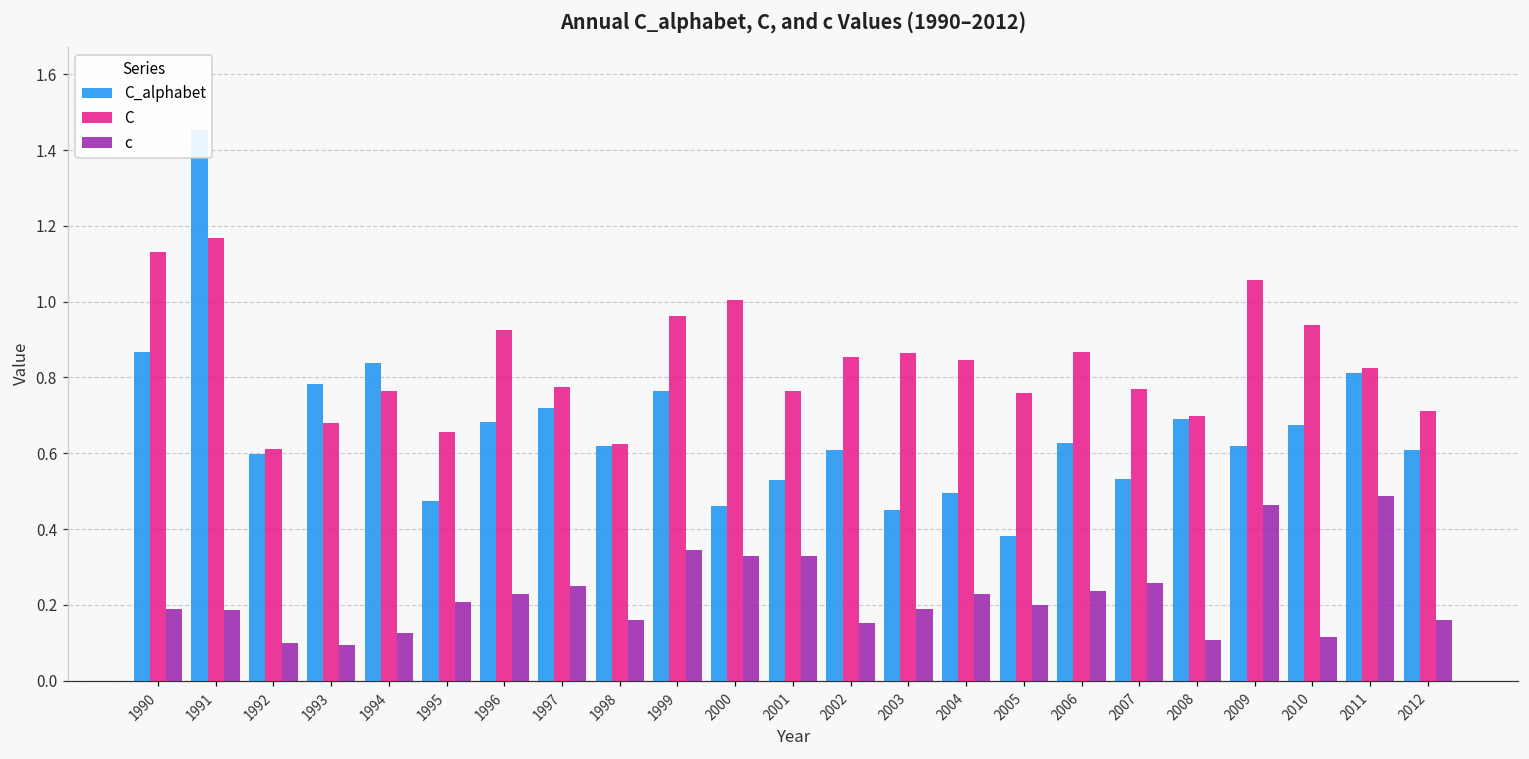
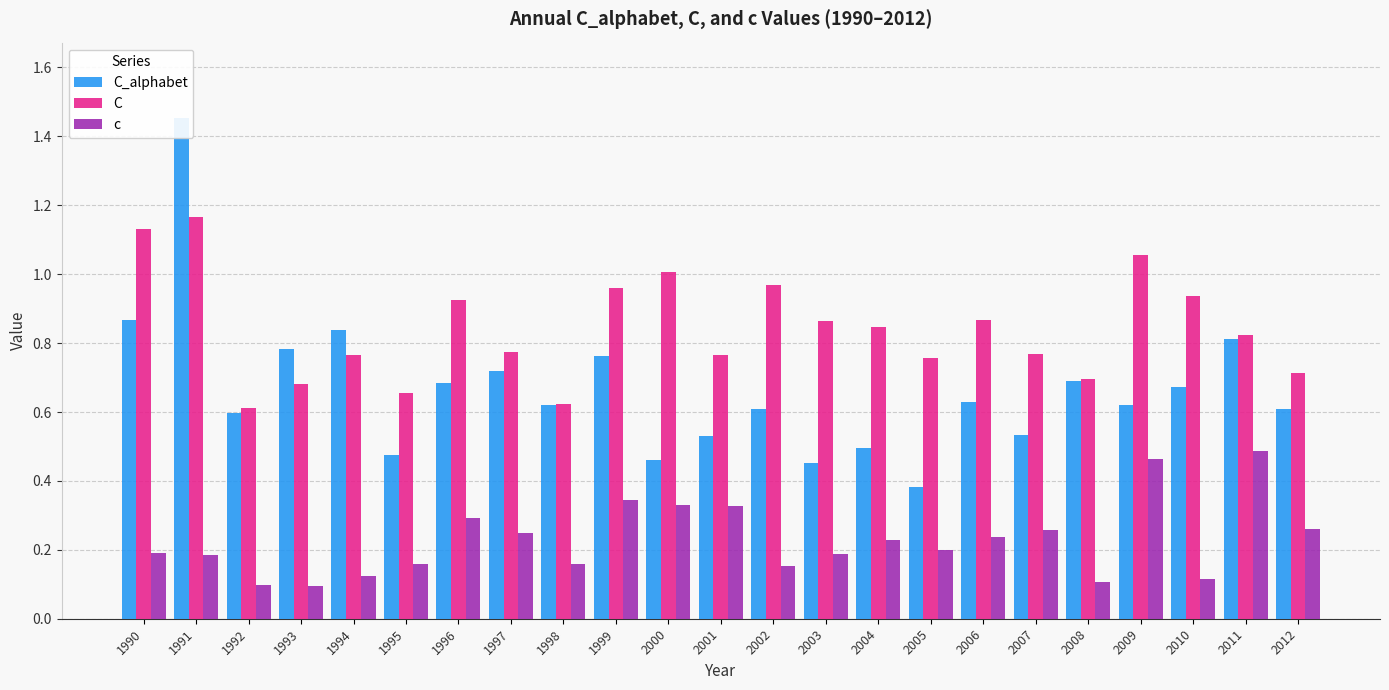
c, 1995: 0.21 -> 0.16
c, 1996: 0.23 -> 0.29
C, 2002: 0.85 -> 0.97
c, 2012: 0.16 -> 0.26
